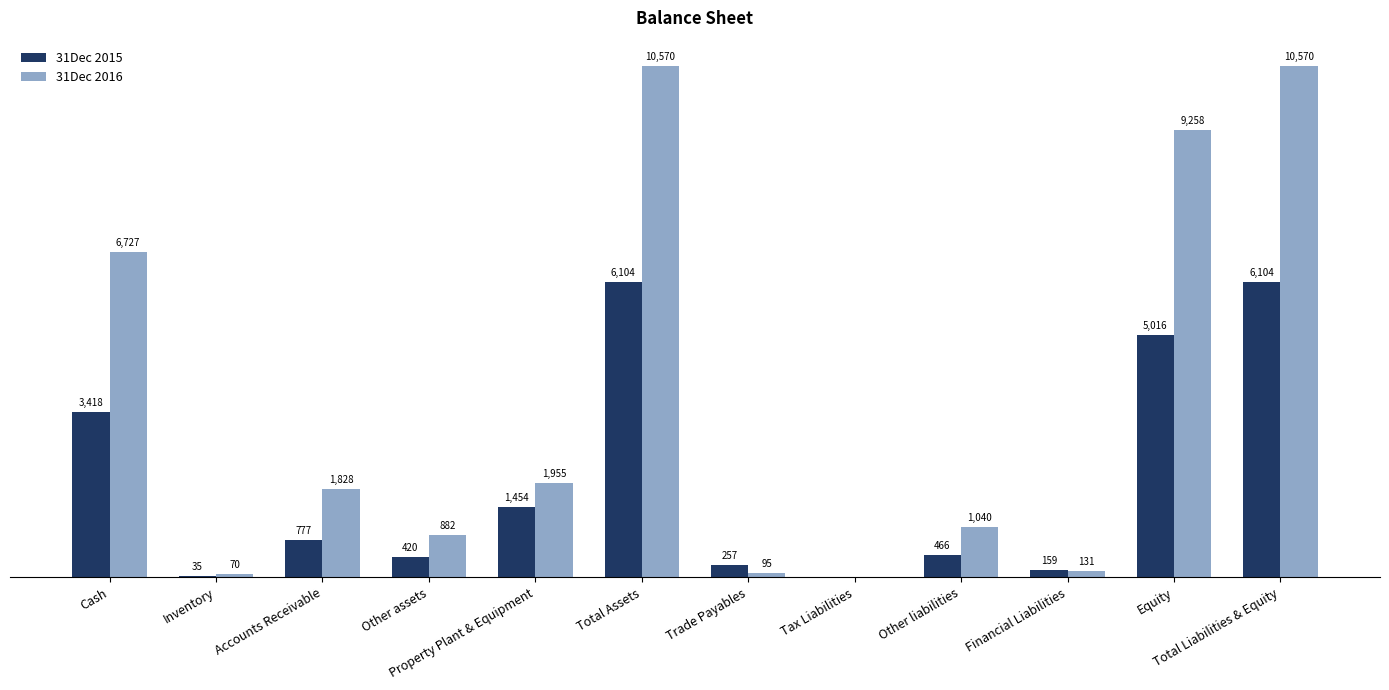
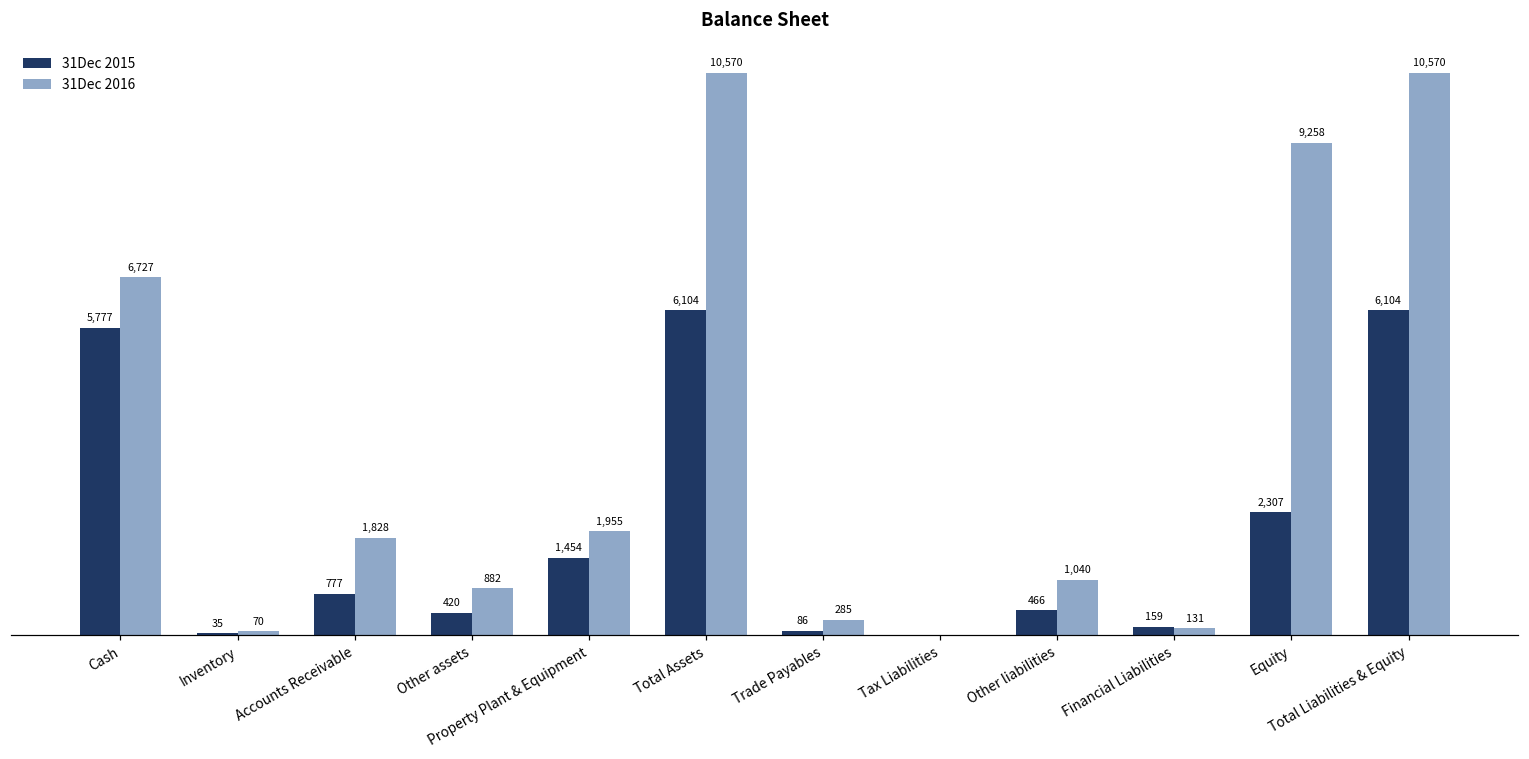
31Dec 2015, Cash: 3,418 -> 5,777
31Dec 2015, Trade Payables: 257 -> 86
31Dec 2016, Trade Payables: 95 -> 285
31Dec 2015, Equity: 5,016 -> 2,307
